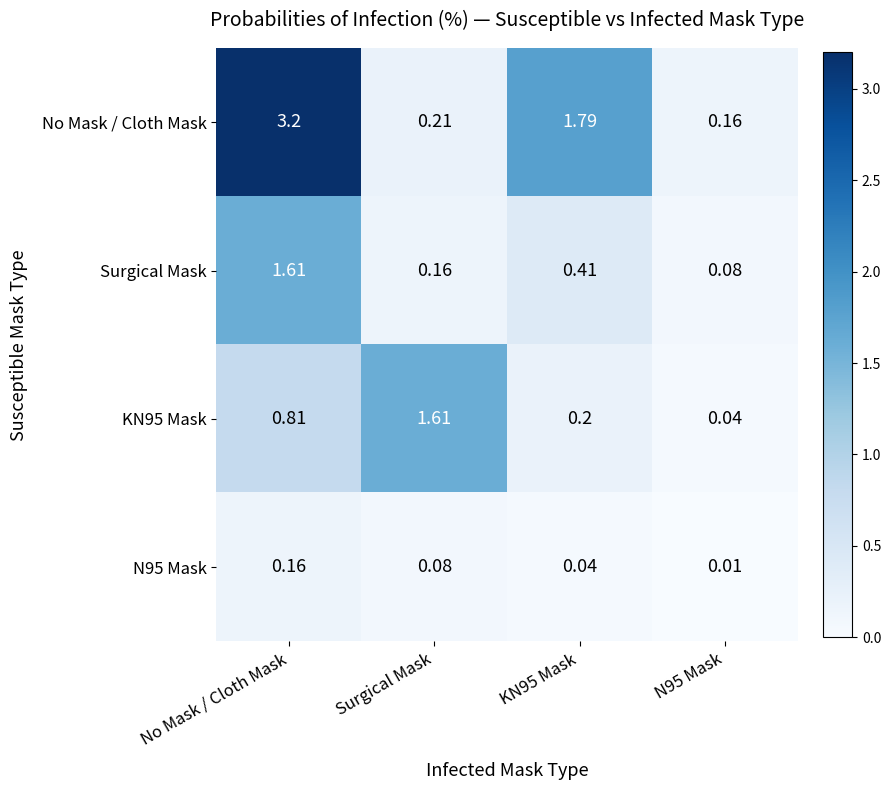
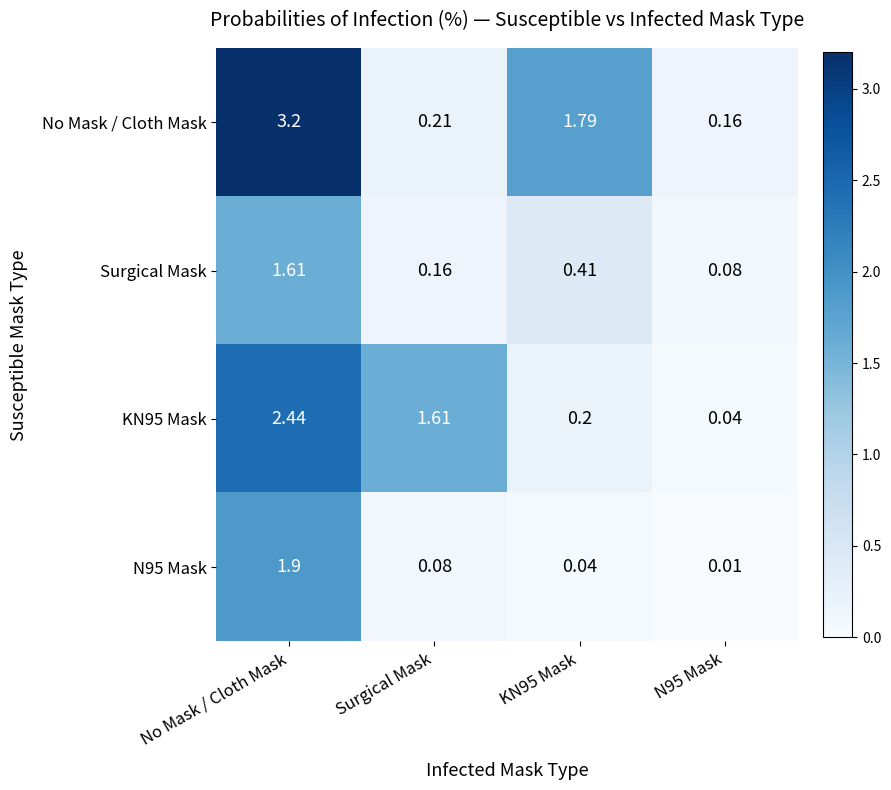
KN95 Mask, No Mask / Cloth Mask: 0.81 -> 2.44
N95 Mask, No Mask / Cloth Mask: 0.16 -> 1.9
